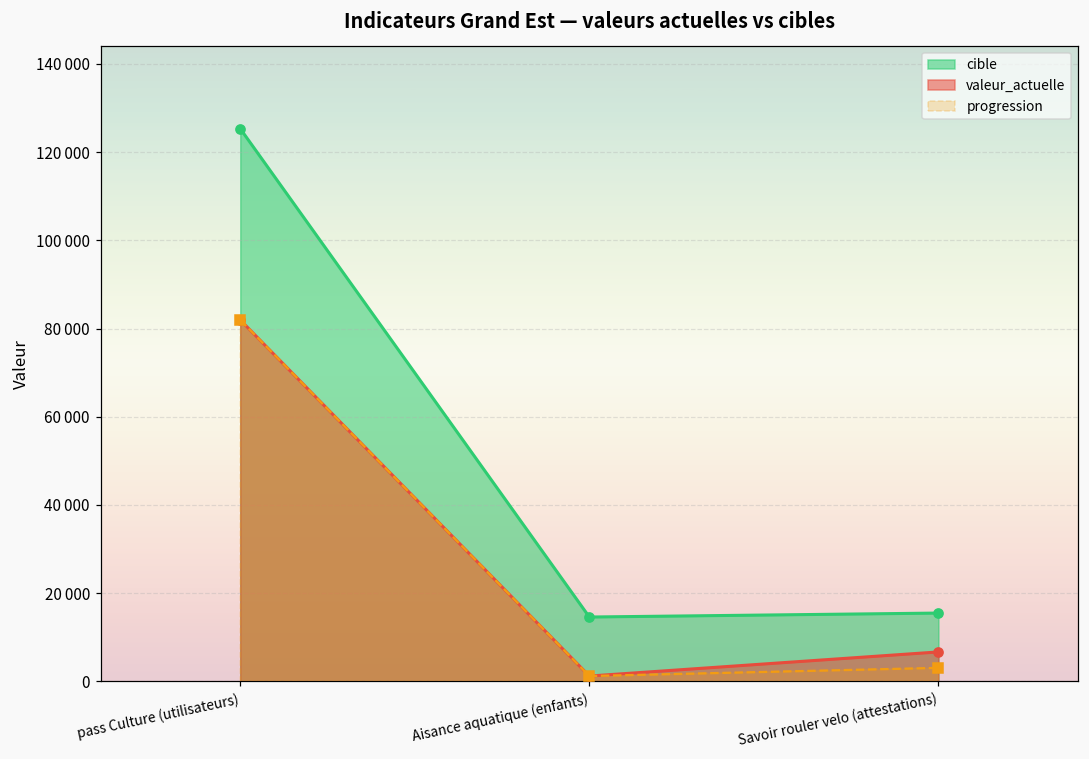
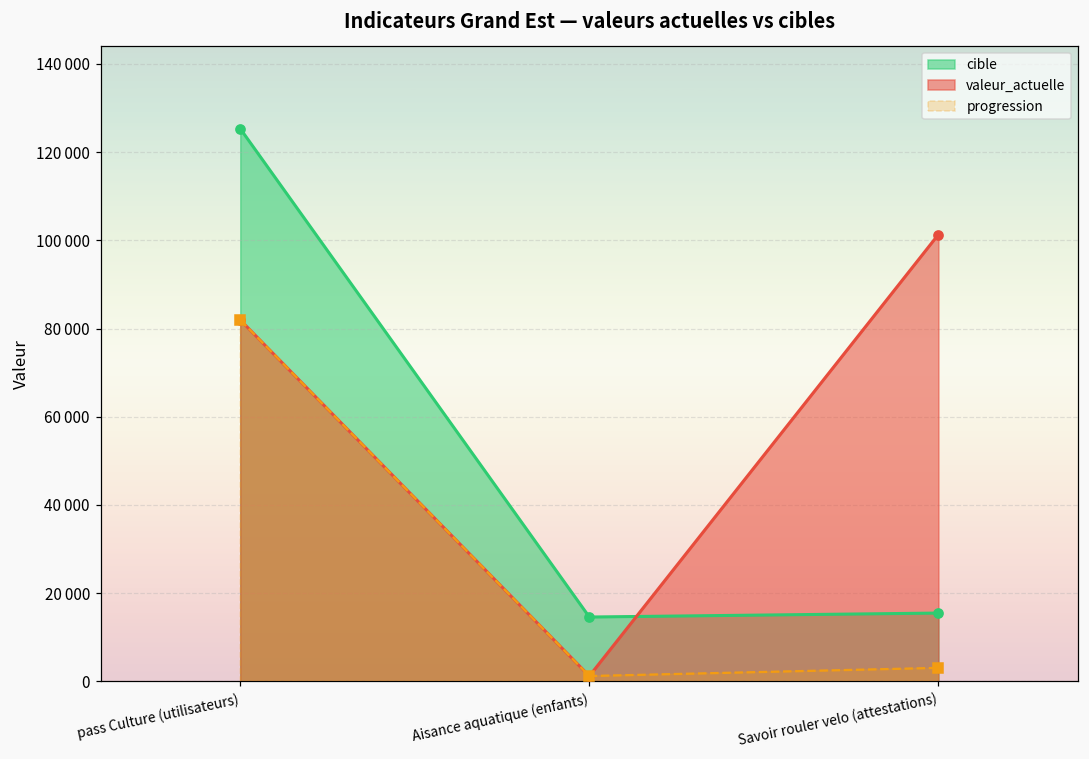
valeur_actuelle, Savoir rouler velo (attestations): 7000 -> 101000
